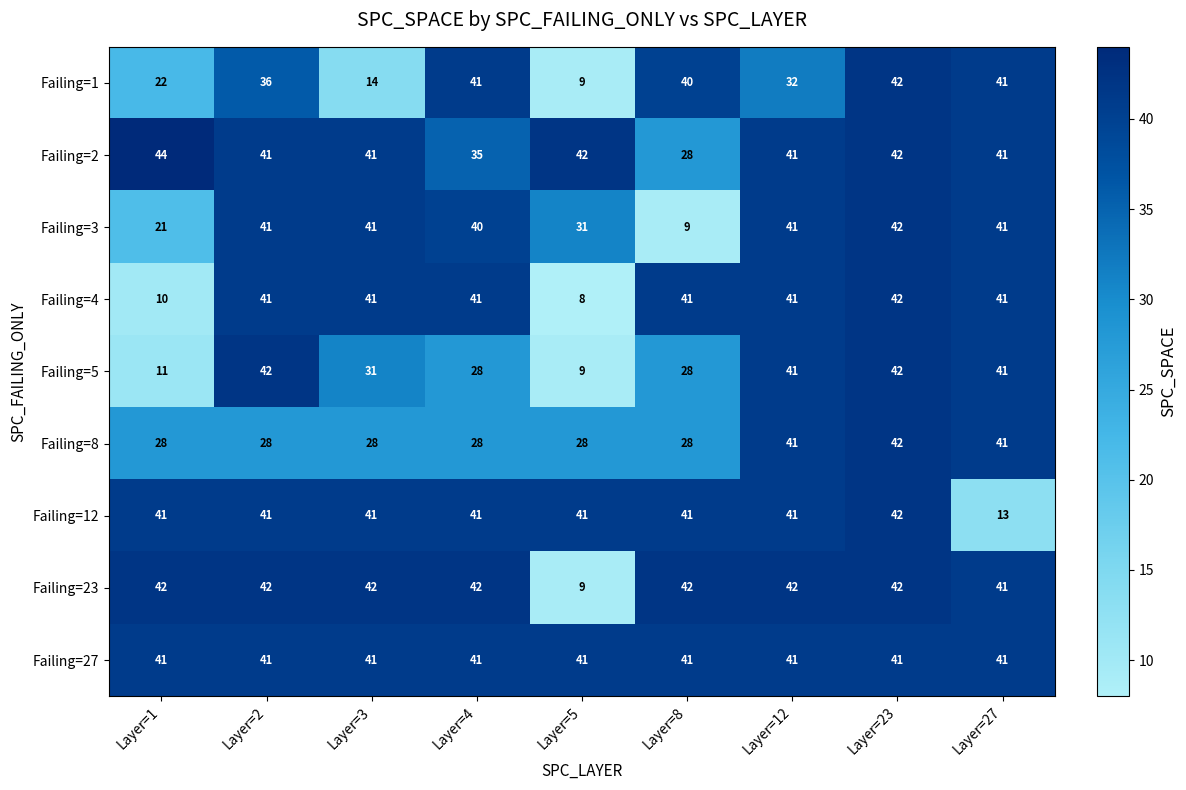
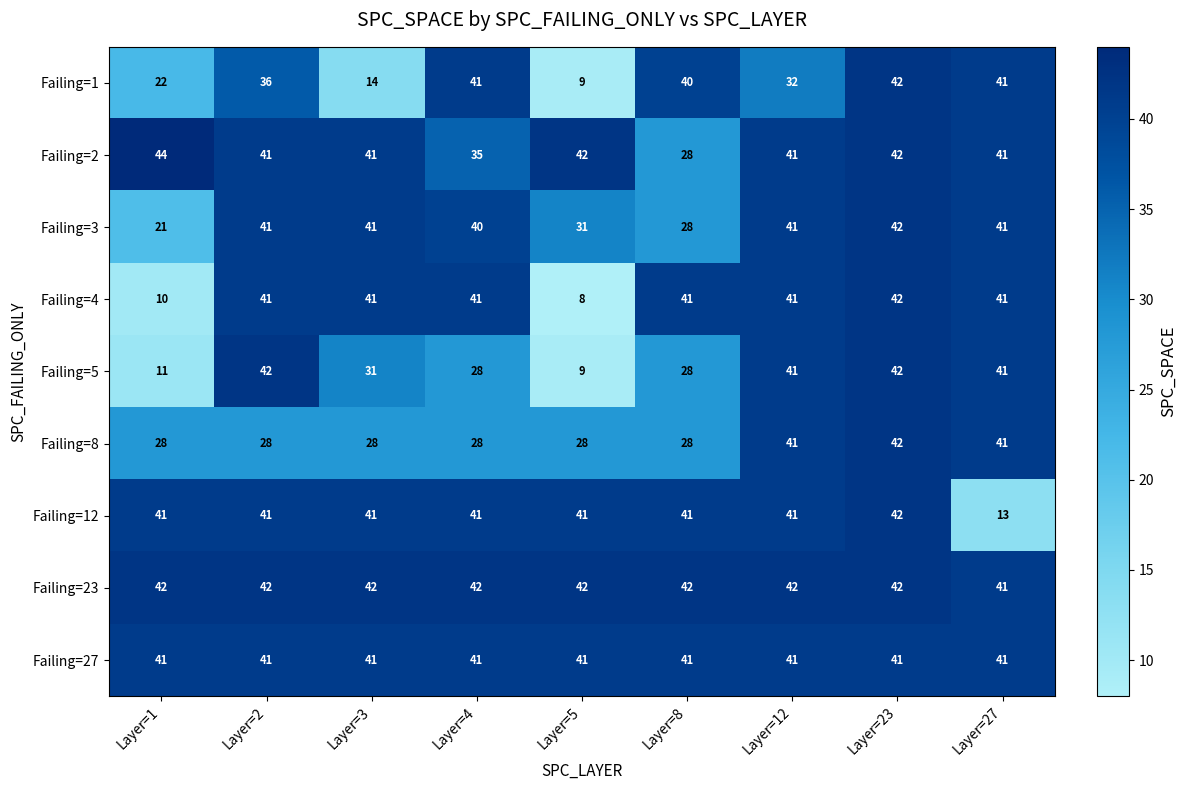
Failing=3, Layer=8: 9 -> 28
Failing=23, Layer=5: 9 -> 42
